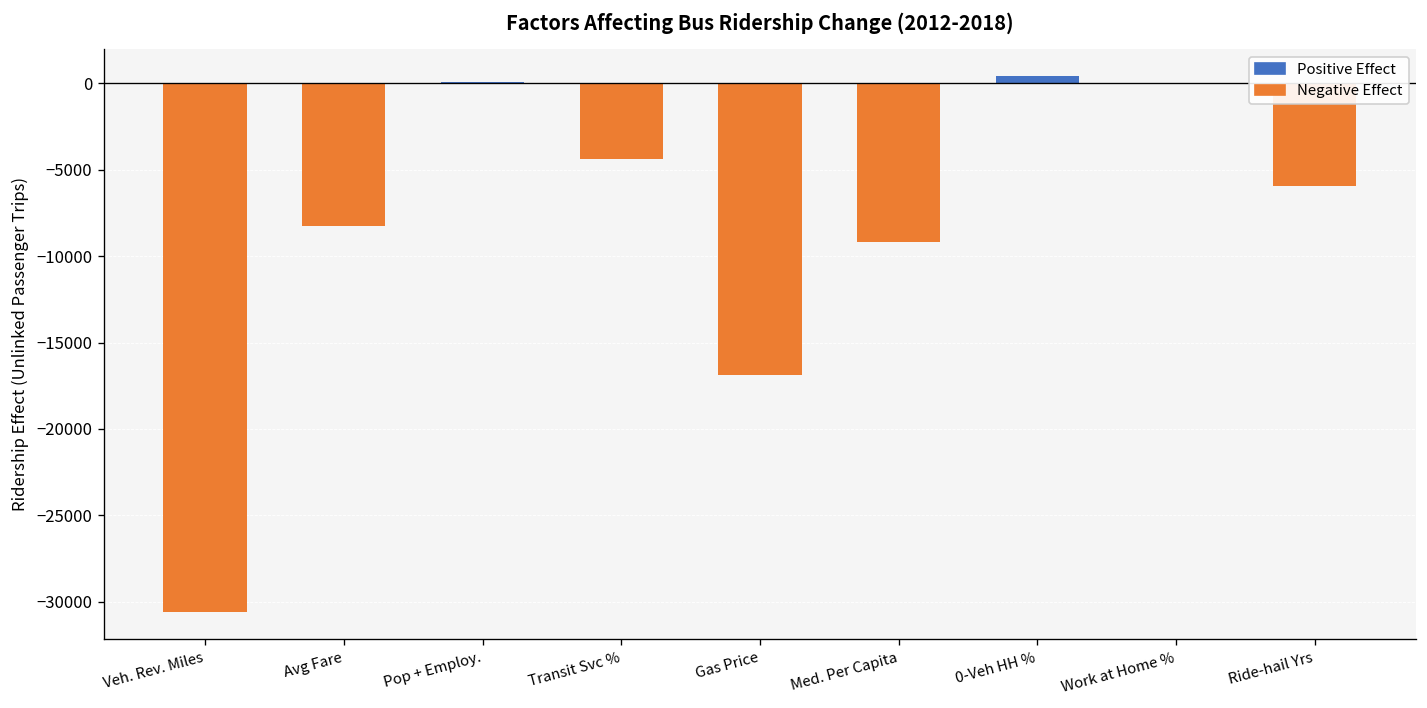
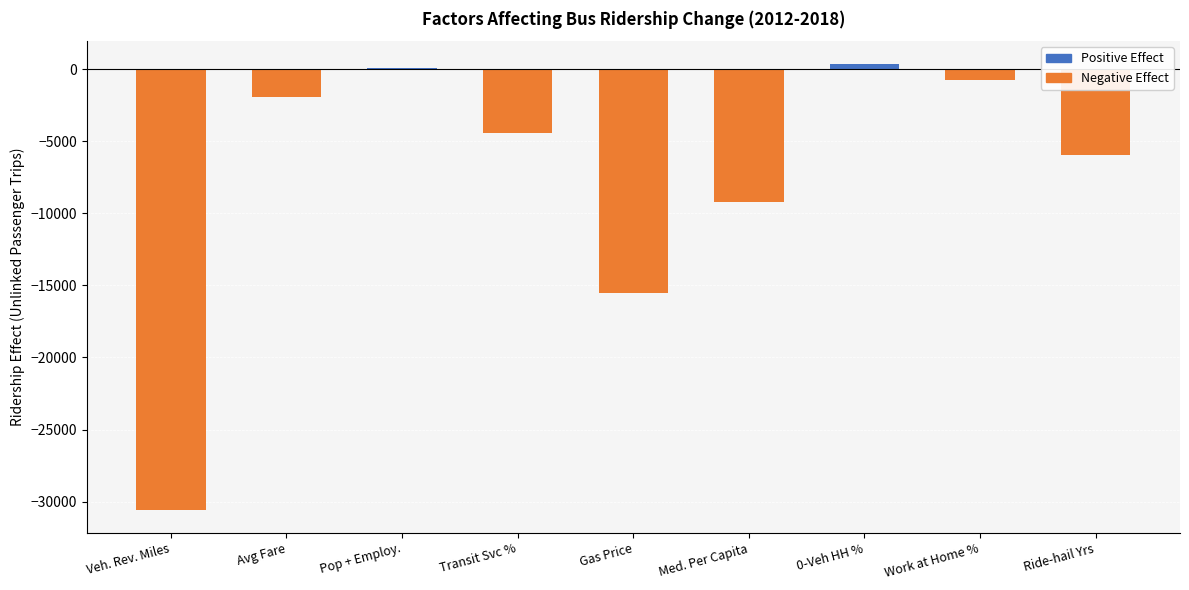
Avg Fare: -8300 -> -1900
Gas Price: -16900 -> -15500
Work at Home %: -100 -> -700
